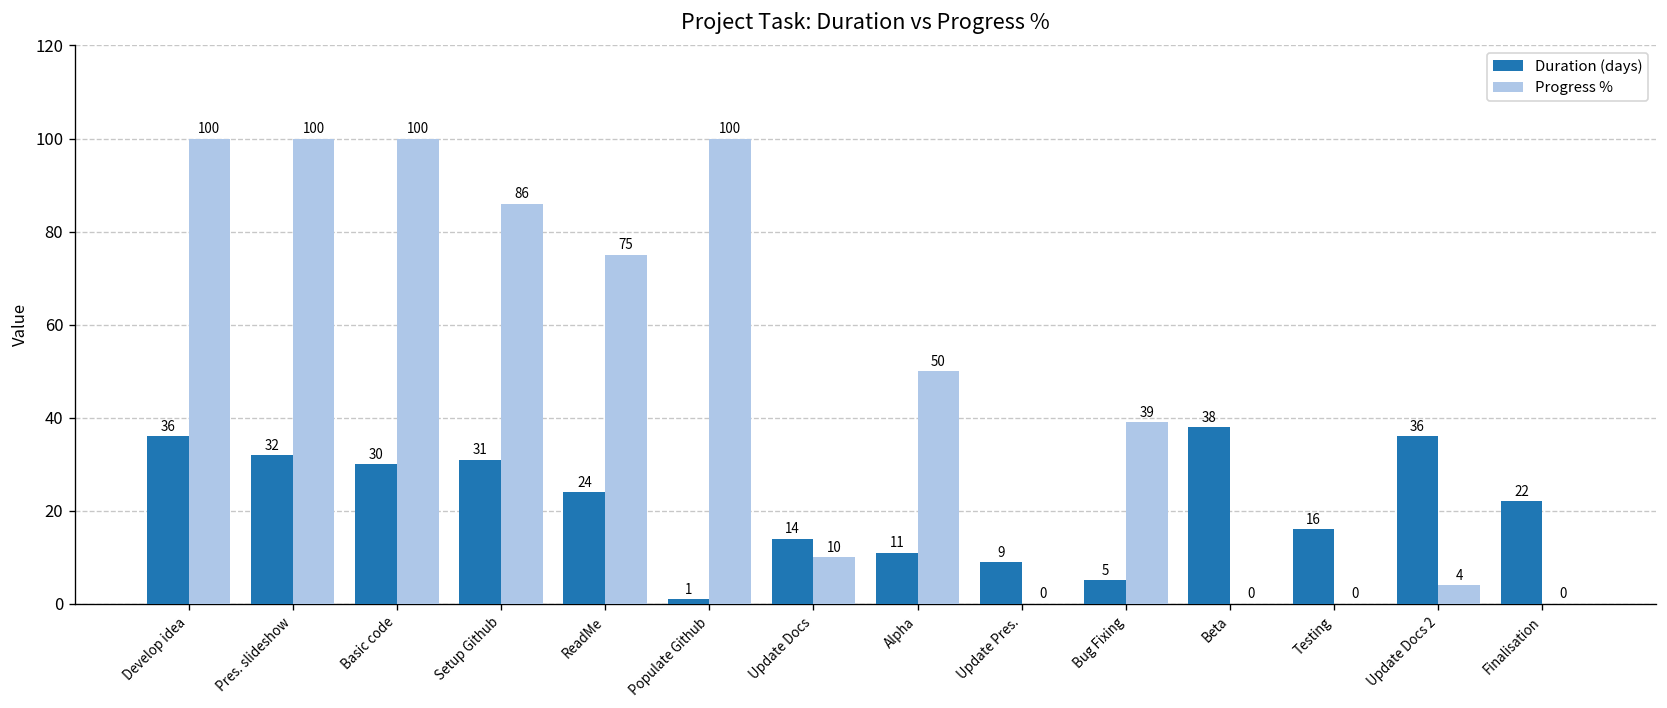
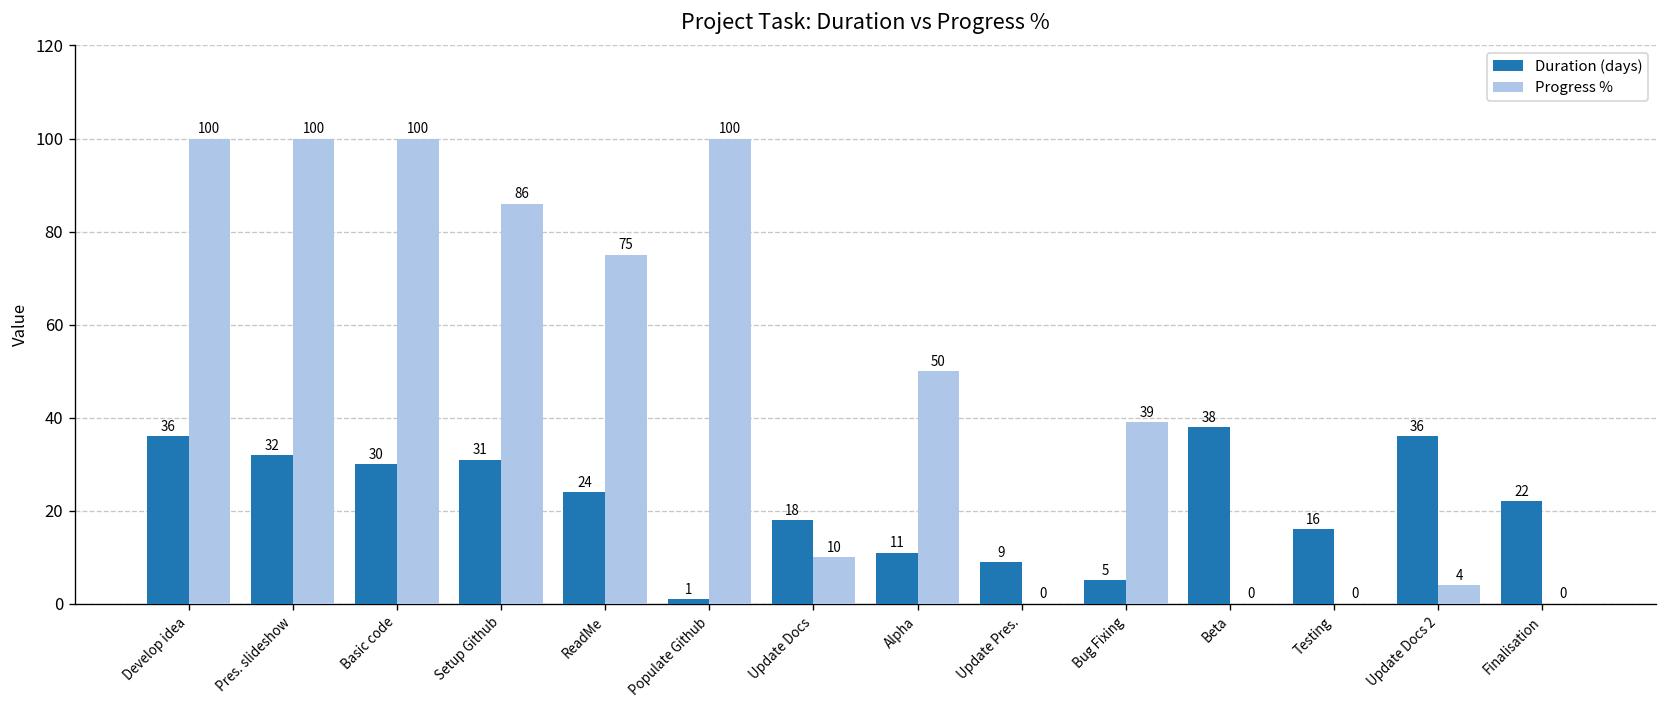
Duration (days), Update Docs: 14 -> 18
